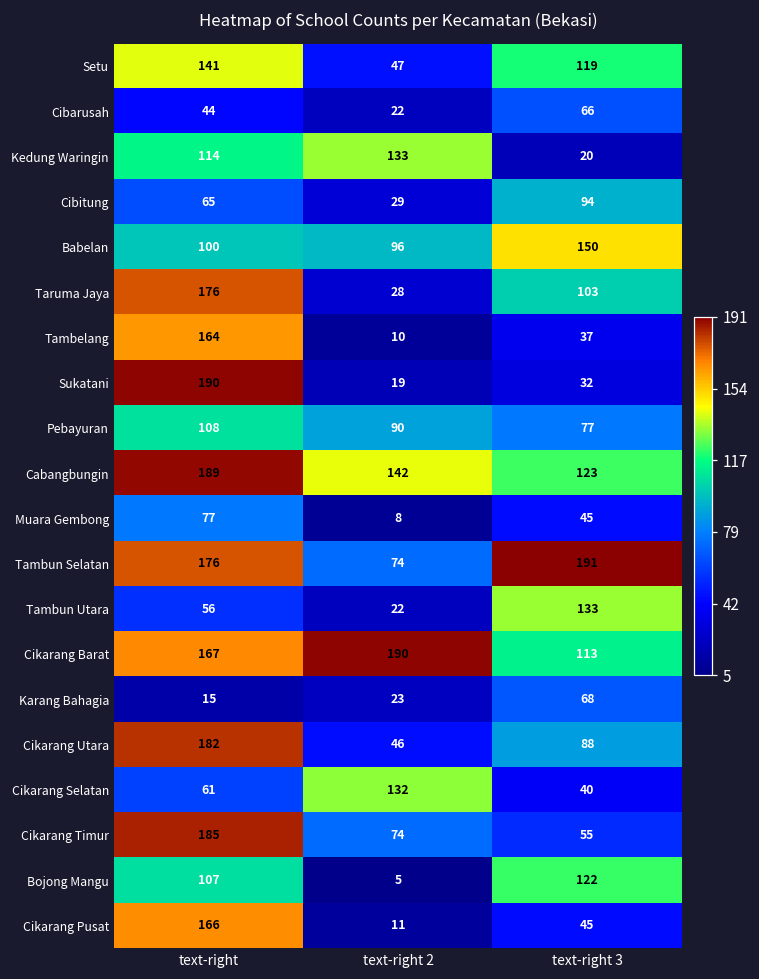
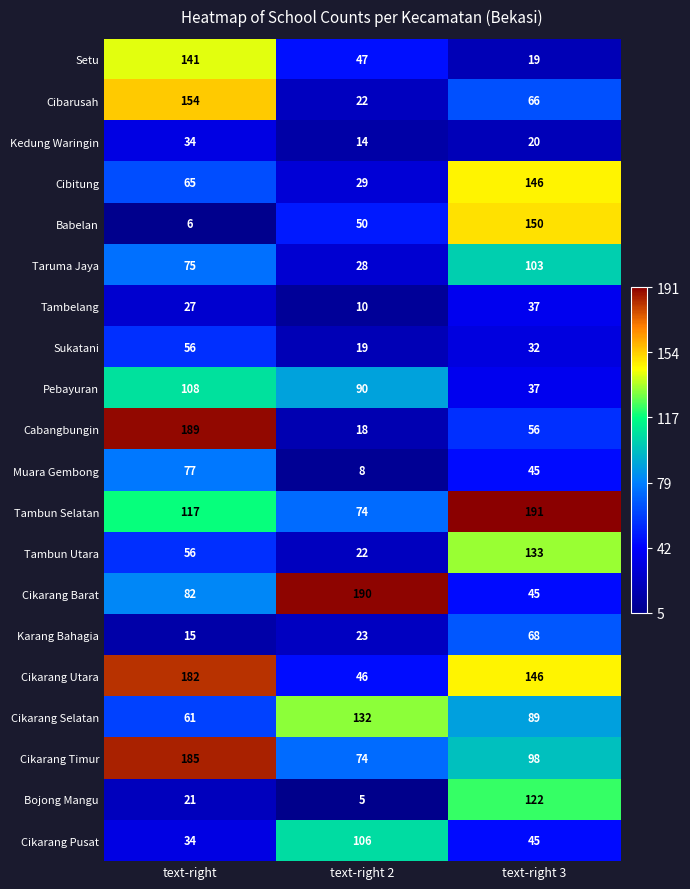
Setu, text-right 3: 119 -> 19
Cibarusah, text-right: 44 -> 154
Kedung Waringin, text-right: 114 -> 34
Kedung Waringin, text-right 2: 133 -> 14
Cibitung, text-right 3: 94 -> 146
Babelan, text-right: 100 -> 6
Babelan, text-right 2: 96 -> 50
Taruma Jaya, text-right: 176 -> 75
Tambelang, text-right: 164 -> 27
Sukatani, text-right: 190 -> 56
Pebayuran, text-right 3: 77 -> 37
Cabangbungin, text-right 2: 142 -> 18
Cabangbungin, text-right 3: 123 -> 56
Tambun Selatan, text-right: 176 -> 117
Cikarang Barat, text-right: 167 -> 82
Cikarang Barat, text-right 3: 113 -> 45
Cikarang Utara, text-right 3: 88 -> 146
Cikarang Selatan, text-right 3: 40 -> 89
Cikarang Timur, text-right 3: 55 -> 98
Bojong Mangu, text-right: 107 -> 21
Cikarang Pusat, text-right: 166 -> 34
Cikarang Pusat, text-right 2: 11 -> 106
